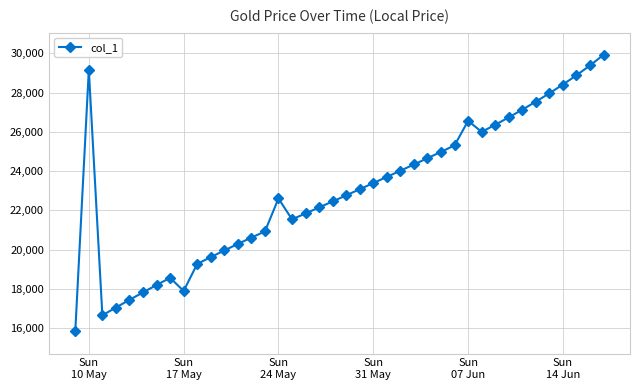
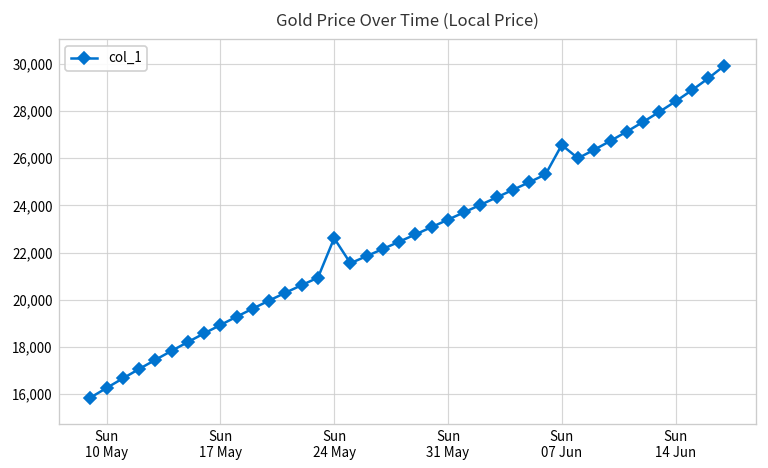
Sun 10 May: 29,200 -> 16,300
Sun 17 May: 17,900 -> 18,900
